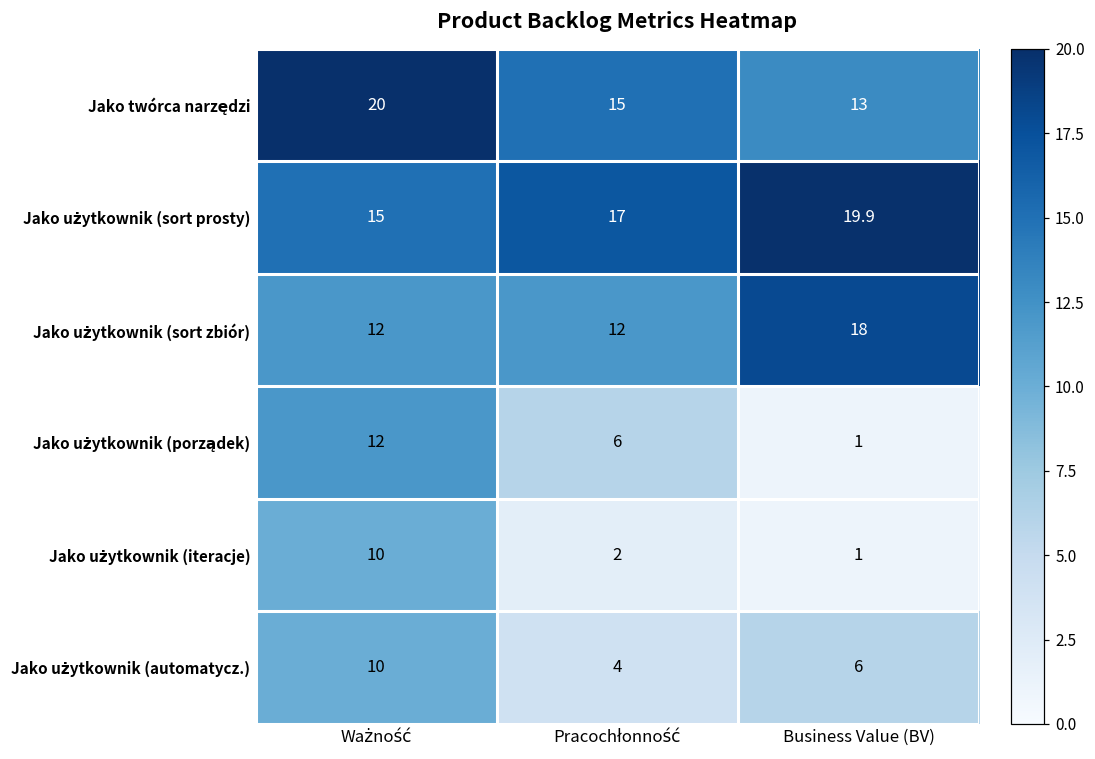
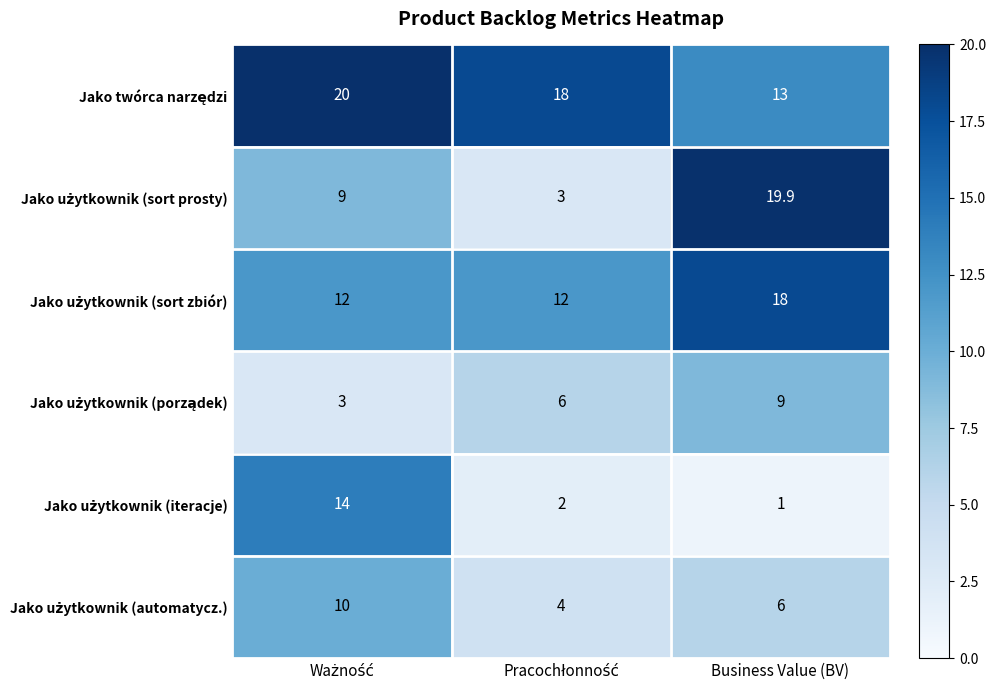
Jako twórca narzędzi, Pracochłonność: 15 -> 18
Jako użytkownik (sort prosty), Ważność: 15 -> 9
Jako użytkownik (sort prosty), Pracochłonność: 17 -> 3
Jako użytkownik (porządek), Ważność: 12 -> 3
Jako użytkownik (porządek), Business Value (BV): 1 -> 9
Jako użytkownik (iteracje), Ważność: 10 -> 14
